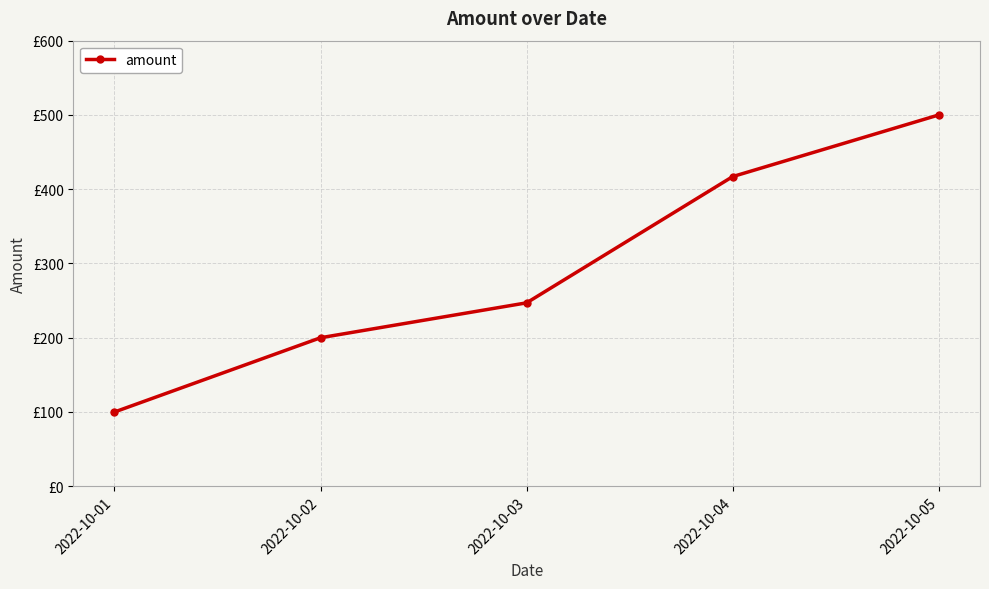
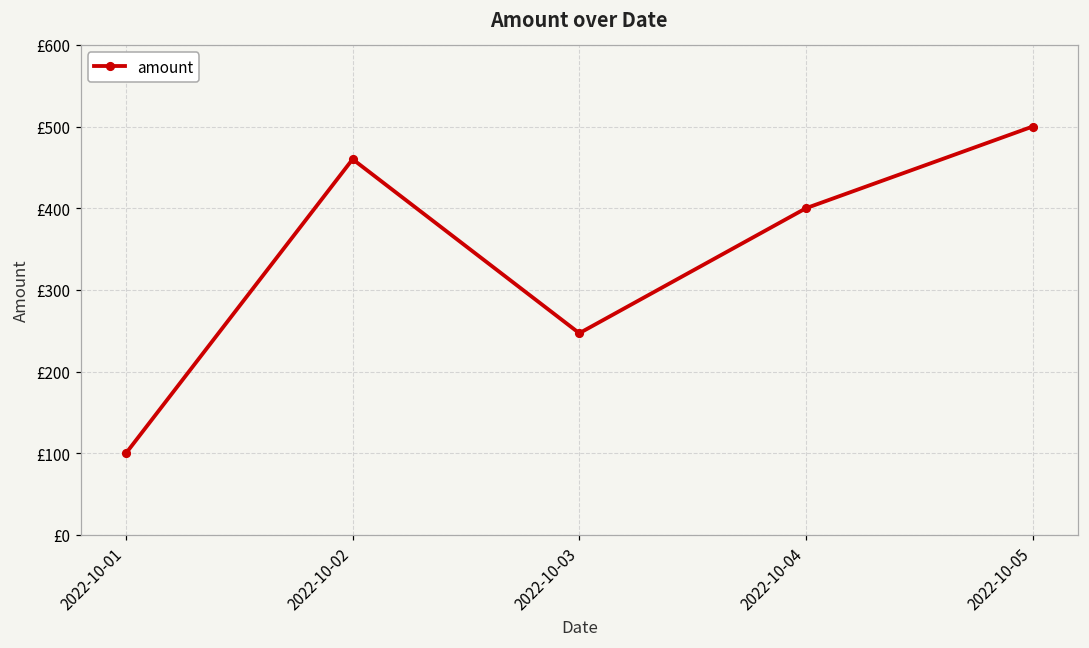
2022-10-02: £200 -> £460
2022-10-04: £420 -> £400
